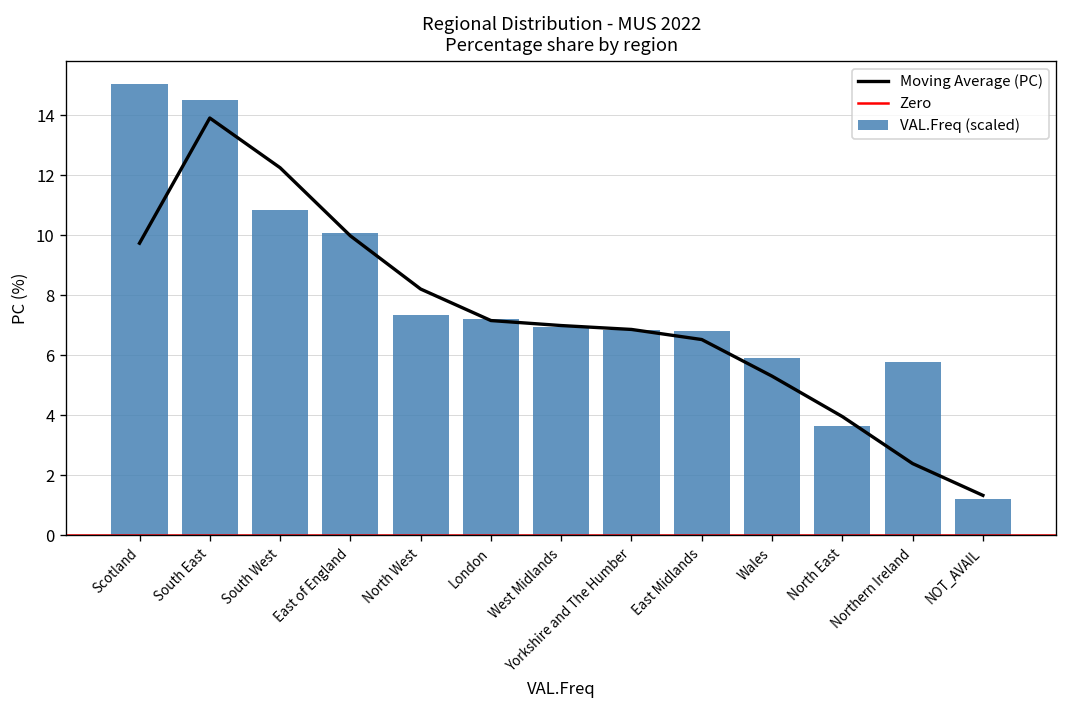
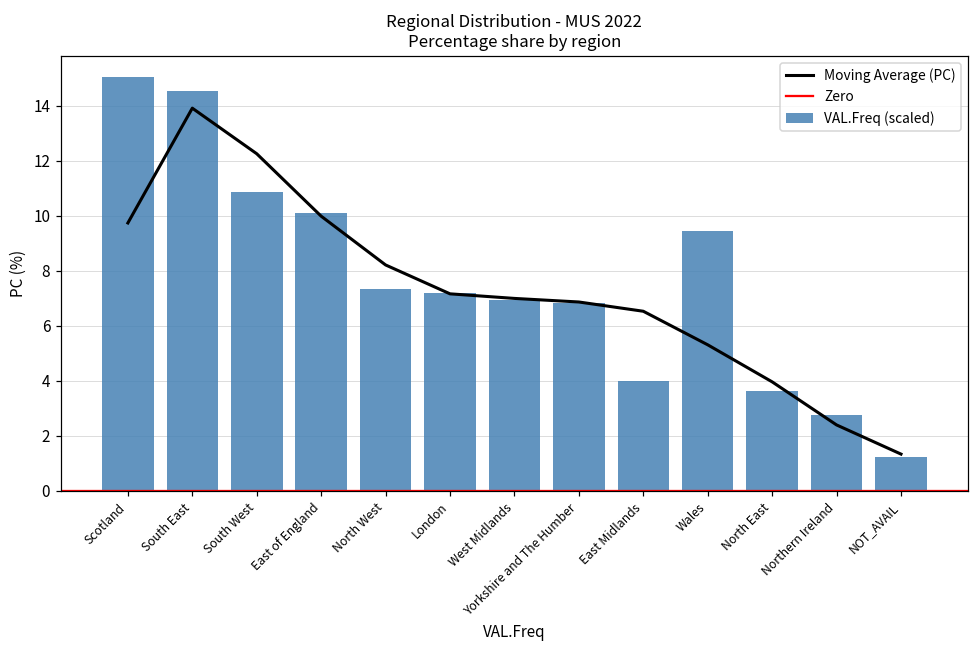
VAL.Freq (scaled), East Midlands: 6.8 -> 4.0
VAL.Freq (scaled), Wales: 5.9 -> 9.5
VAL.Freq (scaled), Northern Ireland: 5.8 -> 2.8
